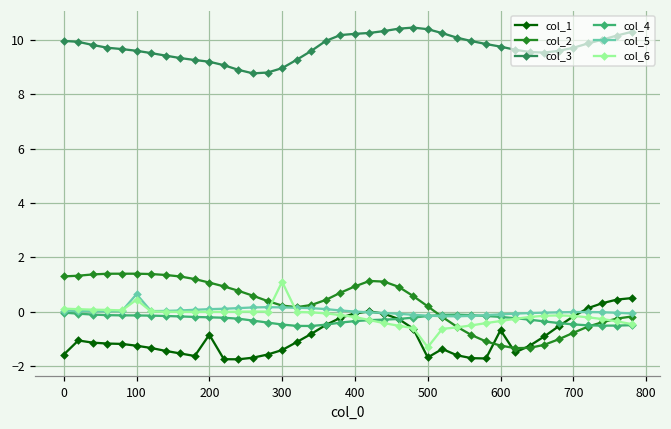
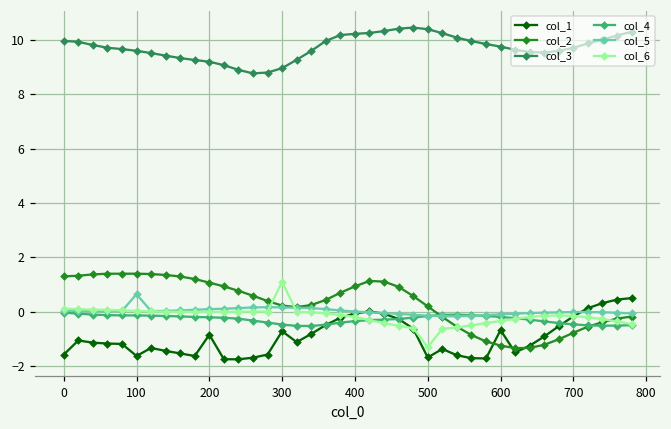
col_1, 100: -1.2 -> -1.6
col_6, 100: 0.4 -> 0.0
col_1, 300: -1.4 -> -0.7
